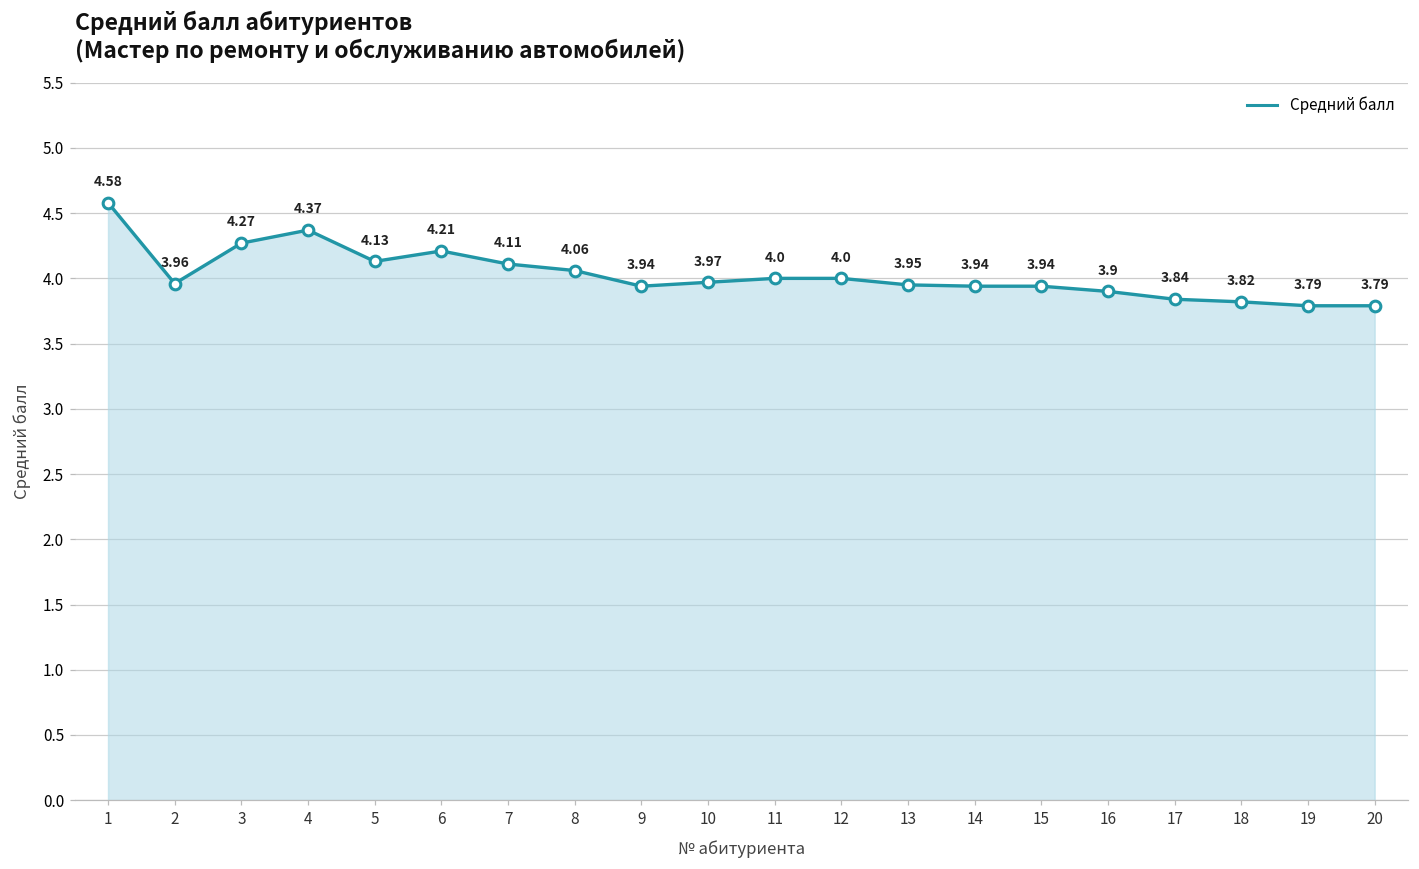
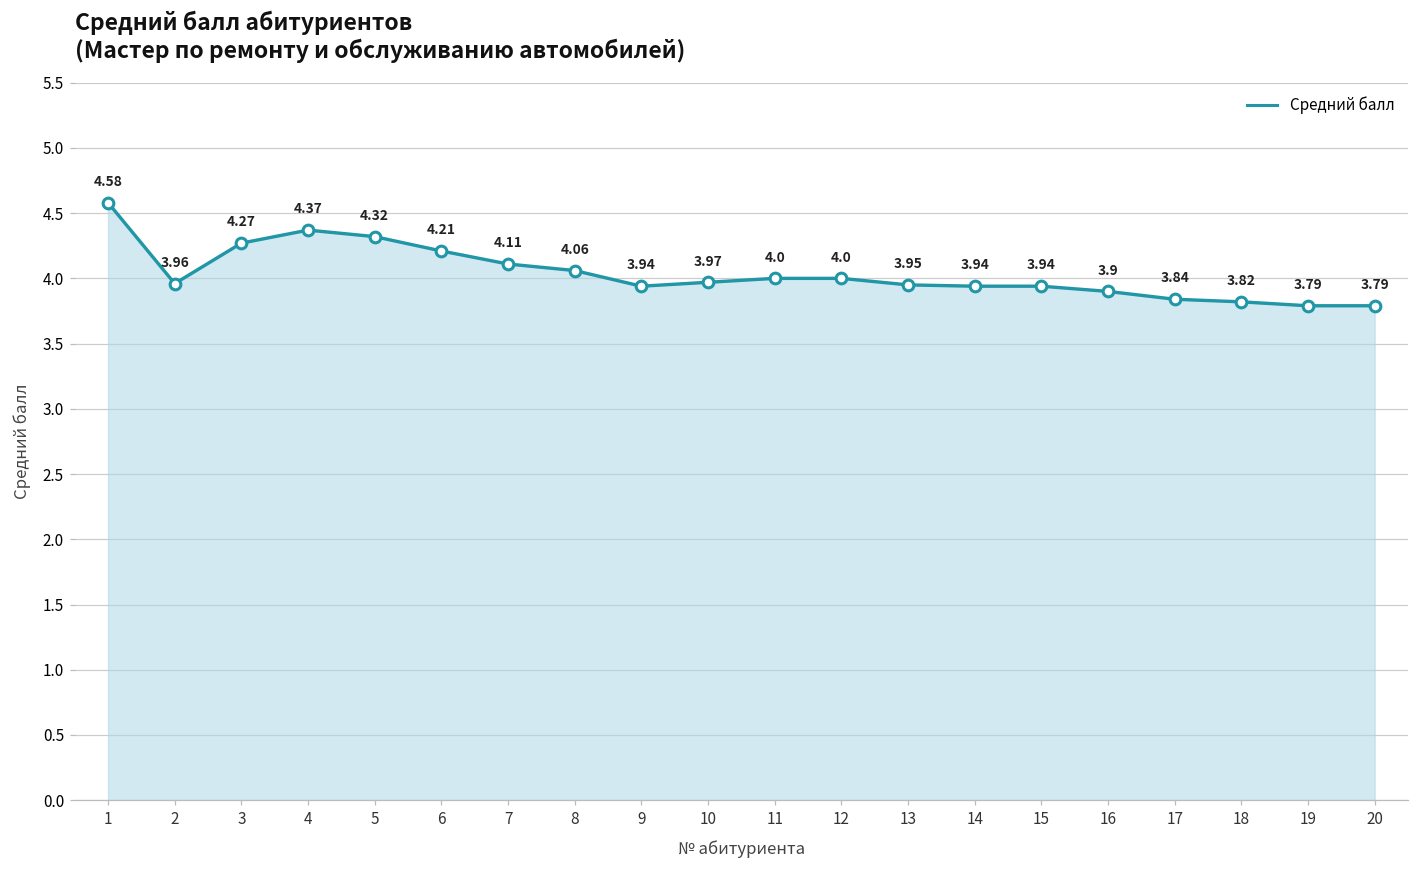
5: 4.13 -> 4.32
